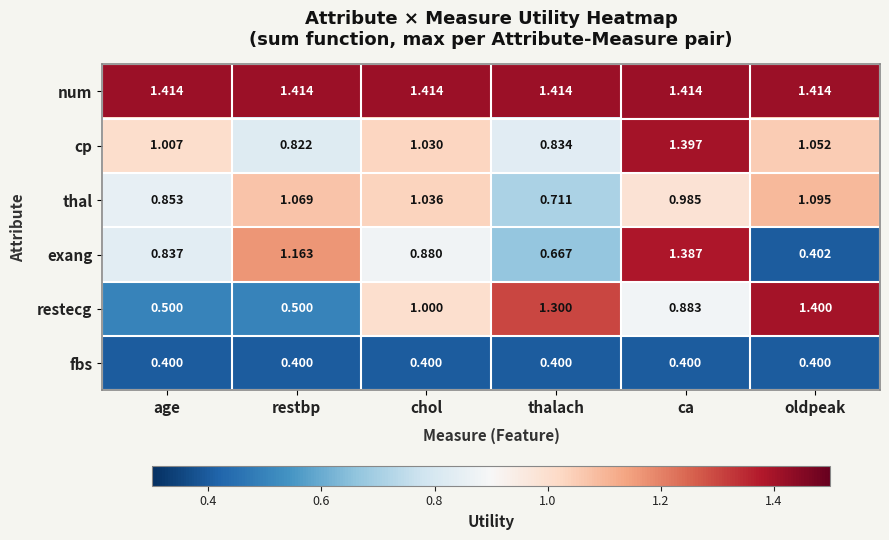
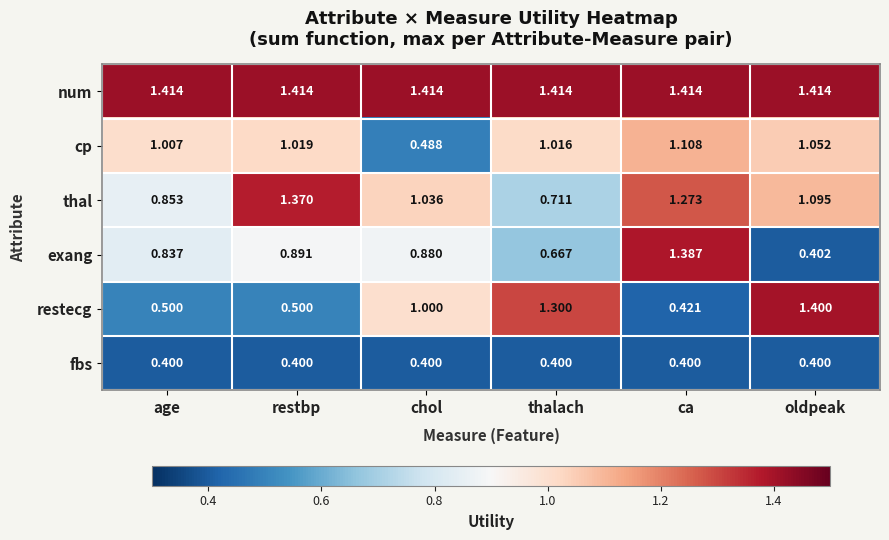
cp, restbp: 0.822 -> 1.019
cp, chol: 1.030 -> 0.488
cp, thalach: 0.834 -> 1.016
cp, ca: 1.397 -> 1.108
thal, restbp: 1.069 -> 1.370
thal, ca: 0.985 -> 1.273
exang, restbp: 1.163 -> 0.891
restecg, ca: 0.883 -> 0.421
